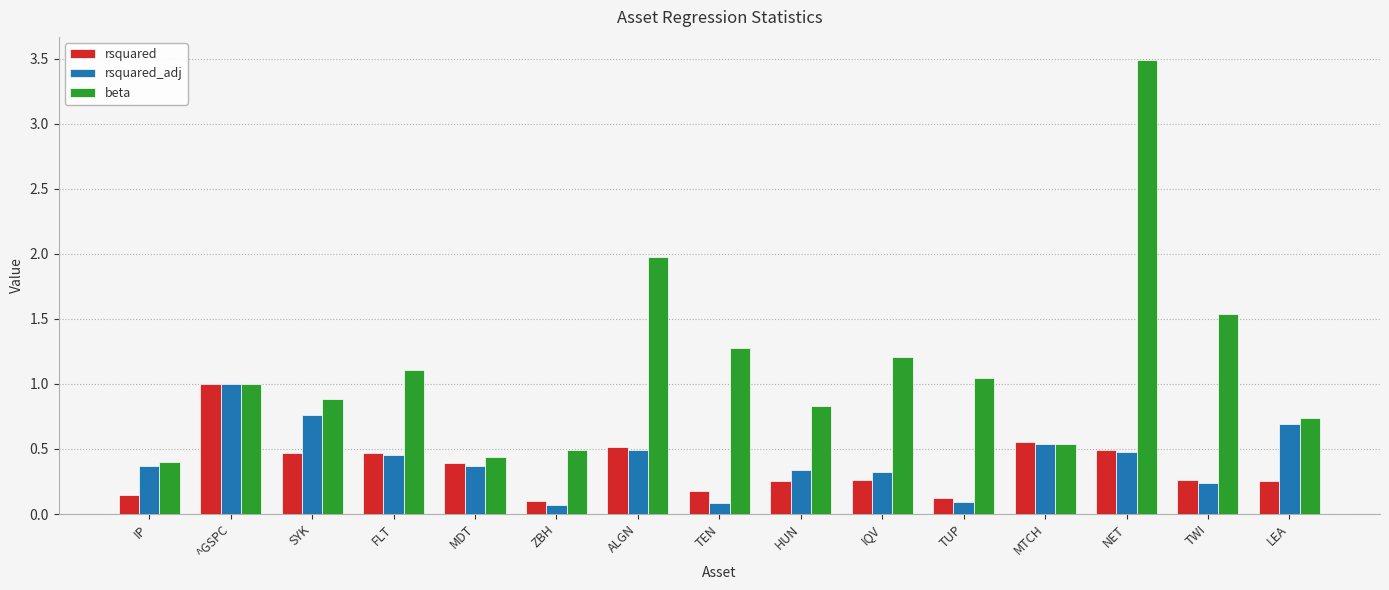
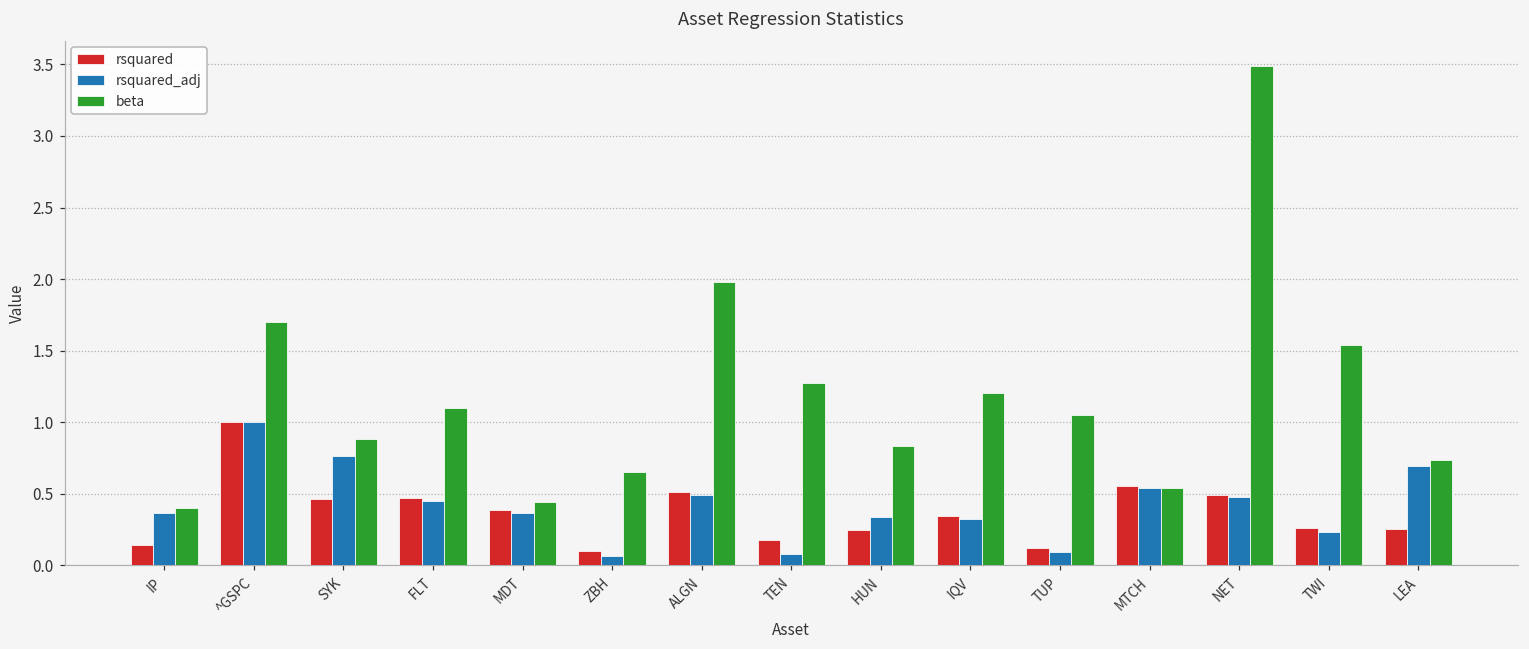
beta, ^GSPC: 1.0 -> 1.7
beta, ZBH: 0.49 -> 0.65
rsquared, IQV: 0.26 -> 0.35
